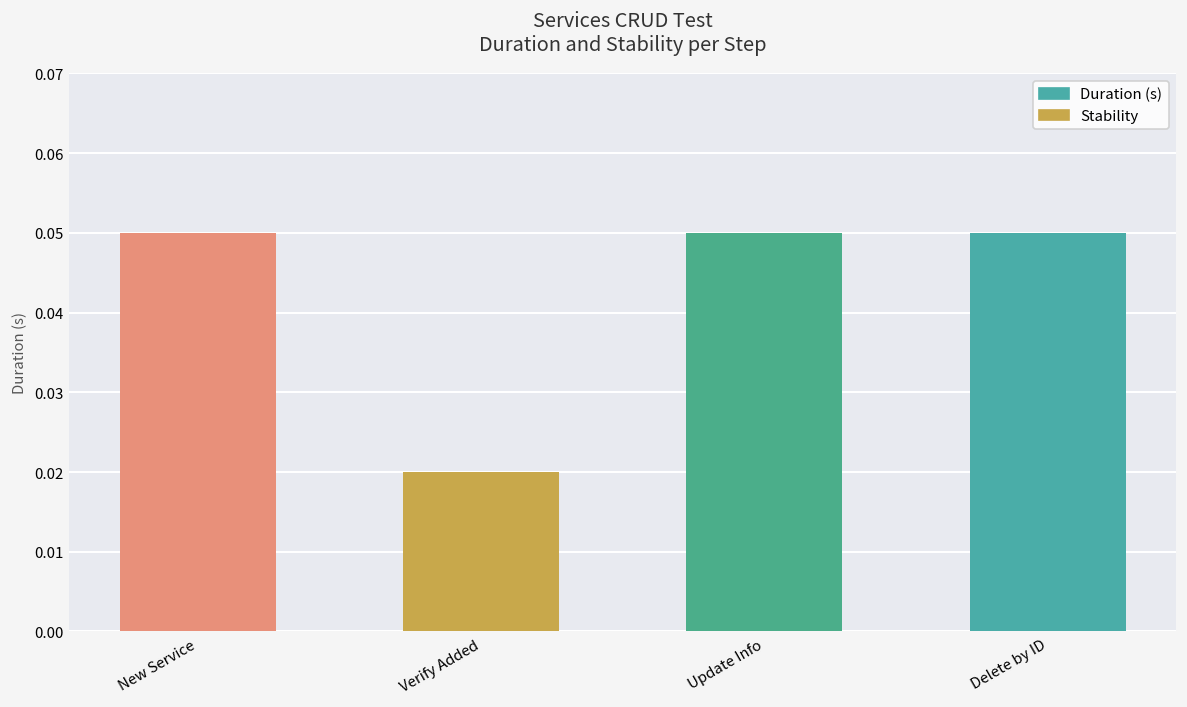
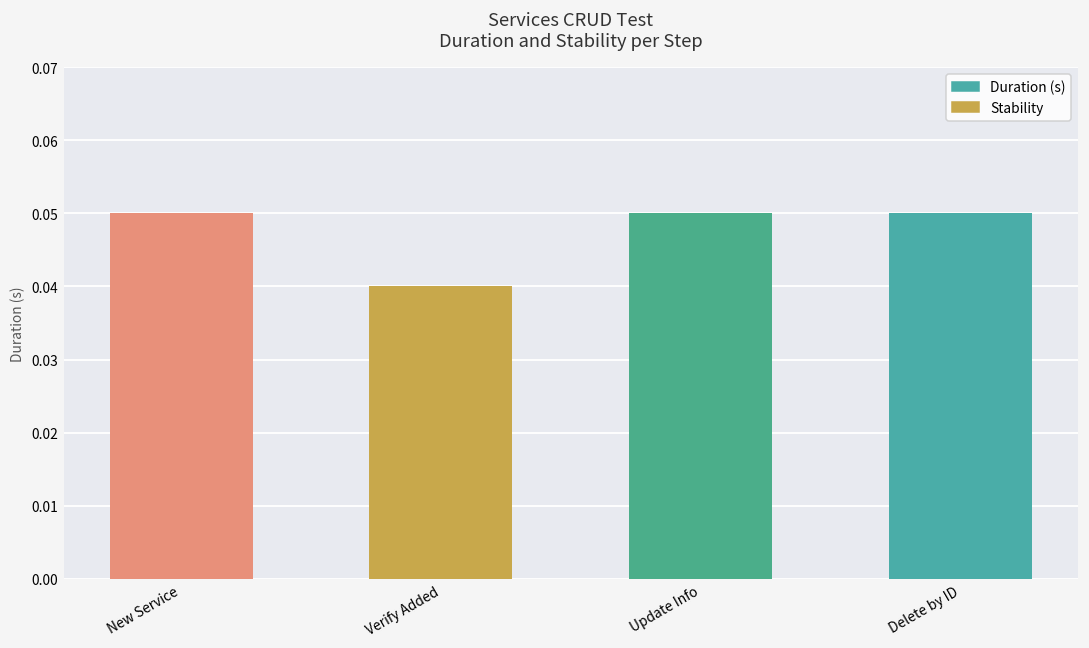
Verify Added: 0.02 -> 0.04
